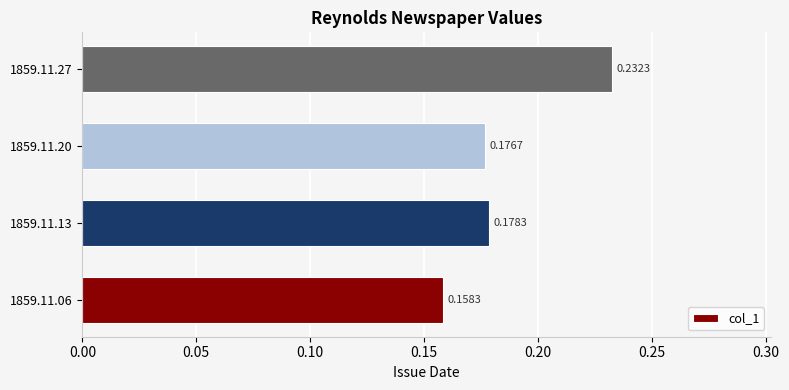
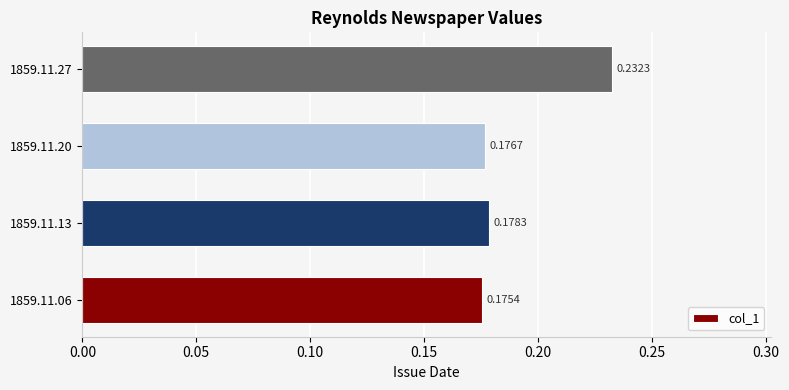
1859.11.06: 0.1583 -> 0.1754
